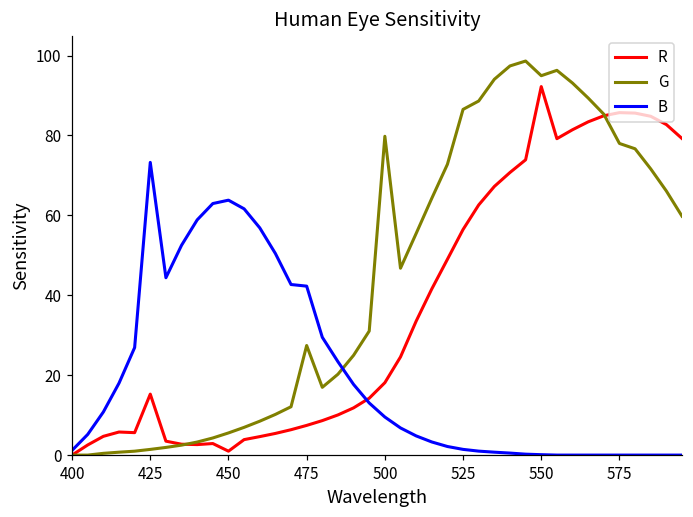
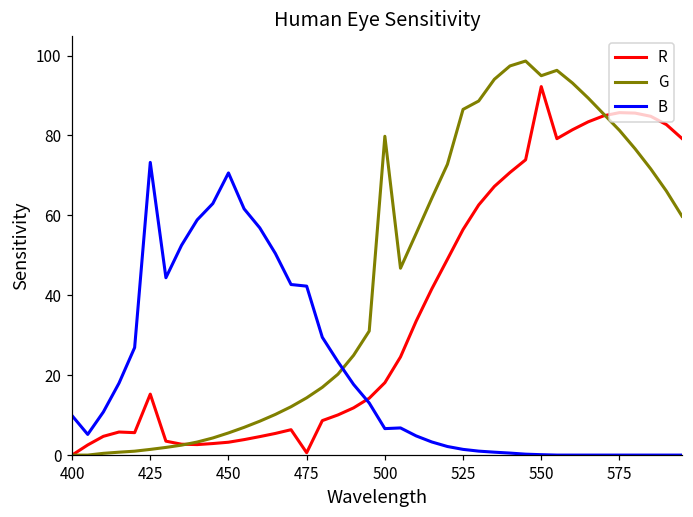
B, 400: 1 -> 10
R, 450: 1 -> 3
B, 450: 64 -> 71
R, 475: 7 -> 1
G, 475: 27 -> 14
B, 500: 10 -> 7
G, 575: 78 -> 81
